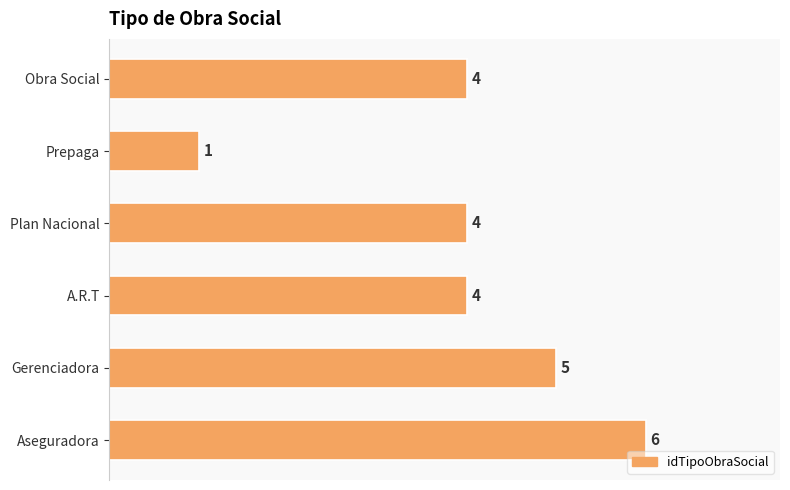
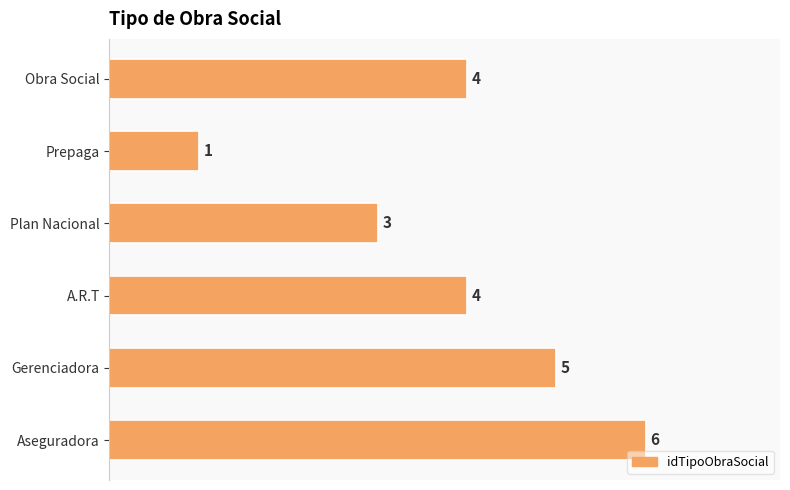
Plan Nacional: 4 -> 3
